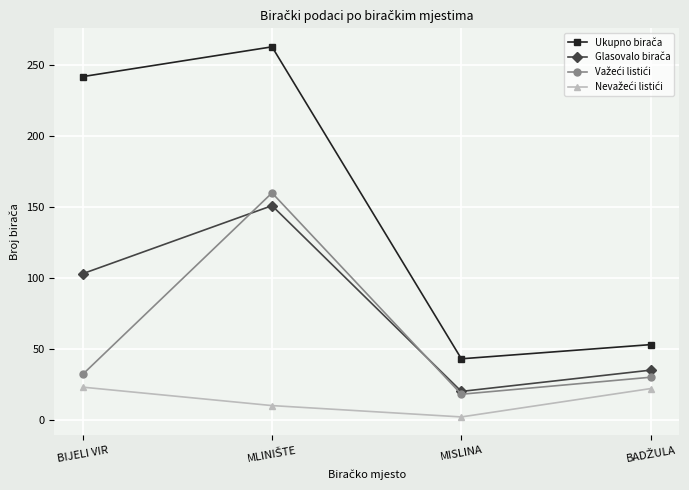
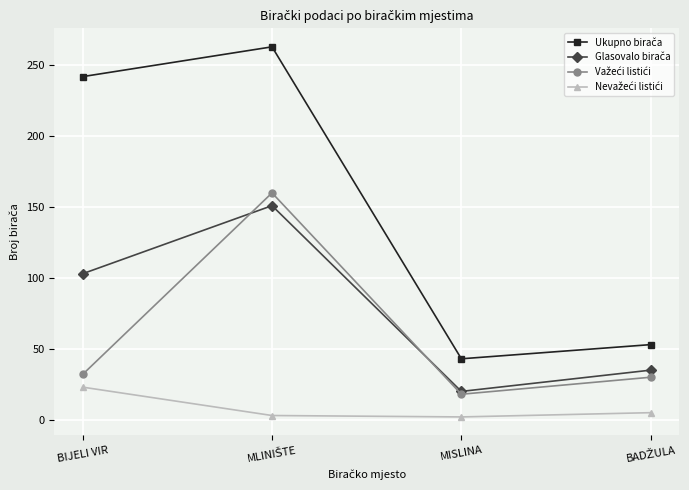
Nevažeći listići, MLINIŠTE: 10 -> 3
Nevažeći listići, BADŽULA: 22 -> 5
